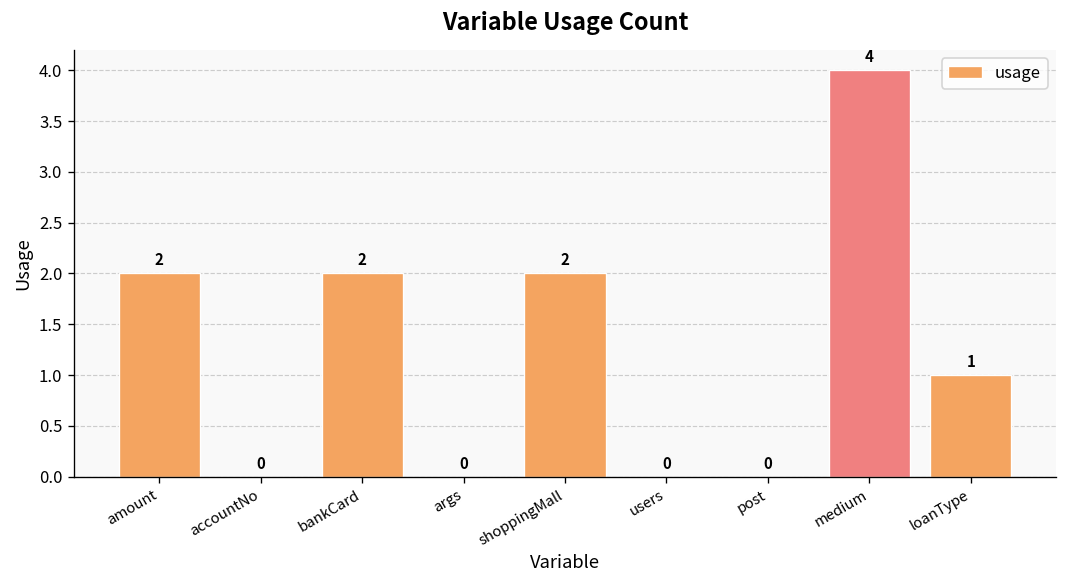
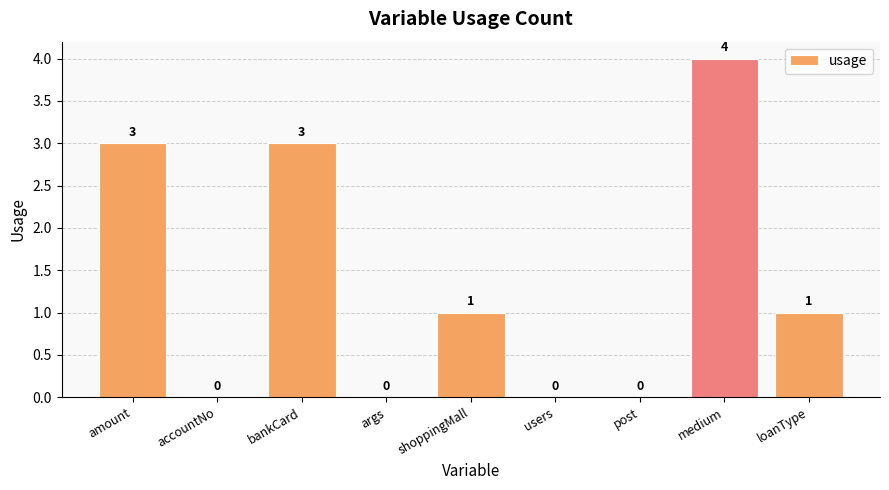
amount: 2 -> 3
bankCard: 2 -> 3
shoppingMall: 2 -> 1
